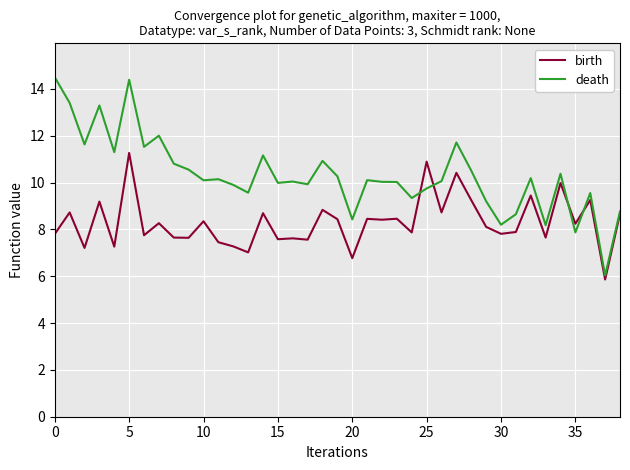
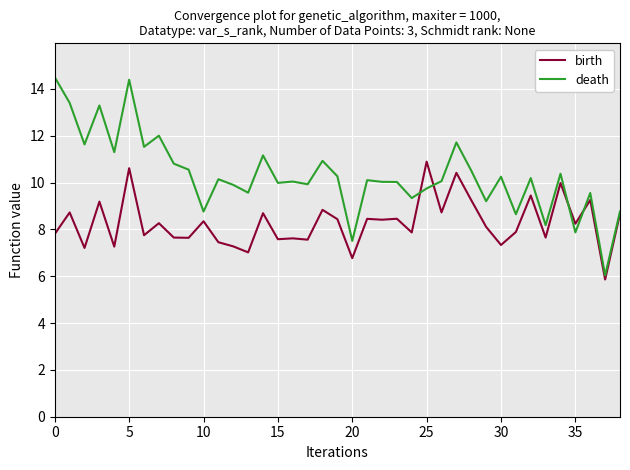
birth, 5: 11.3 -> 10.6
death, 10: 10.1 -> 8.8
death, 20: 8.4 -> 7.5
birth, 30: 7.8 -> 7.3
death, 30: 8.2 -> 10.3
